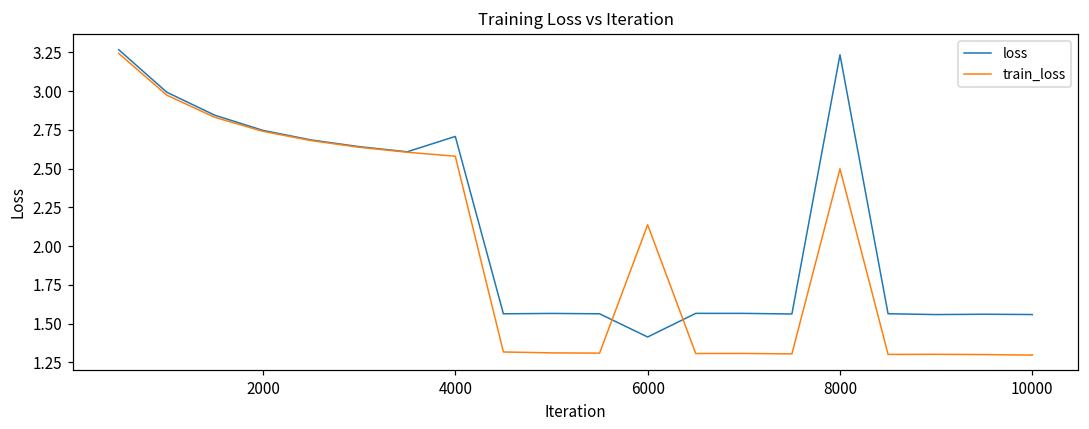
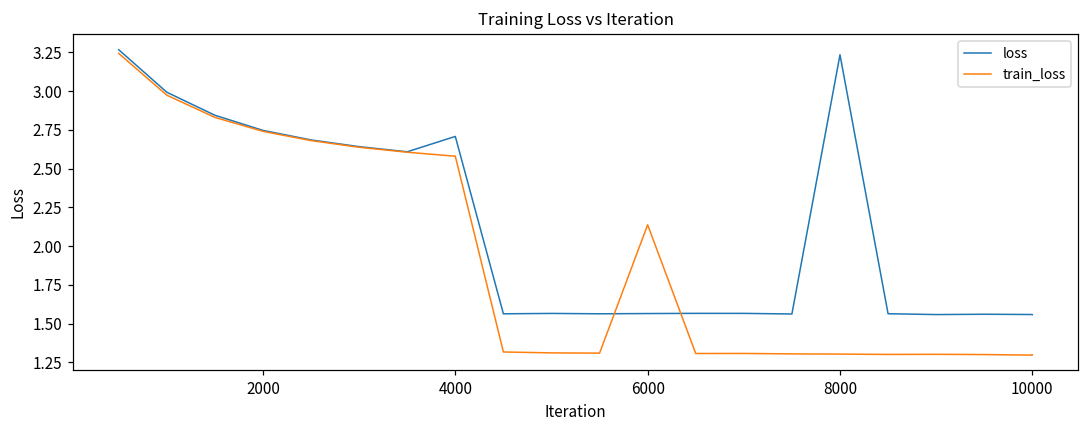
loss, 6000: 1.41 -> 1.56
train_loss, 8000: 2.50 -> 1.30
